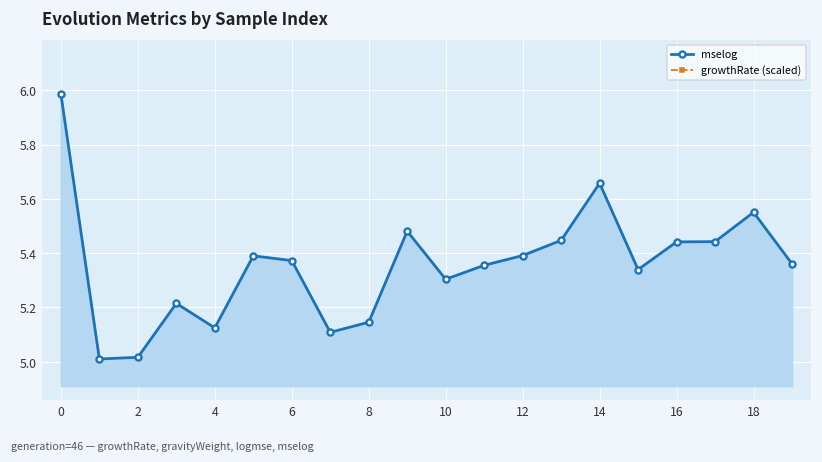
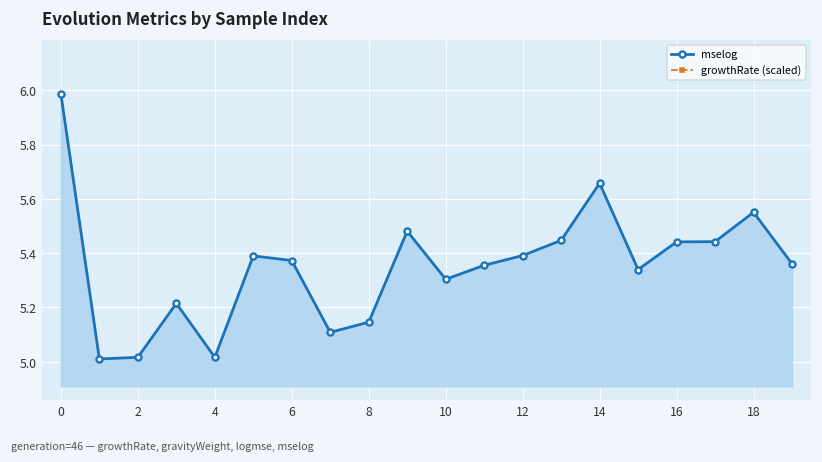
mselog, 4: 5.12 -> 5.02
